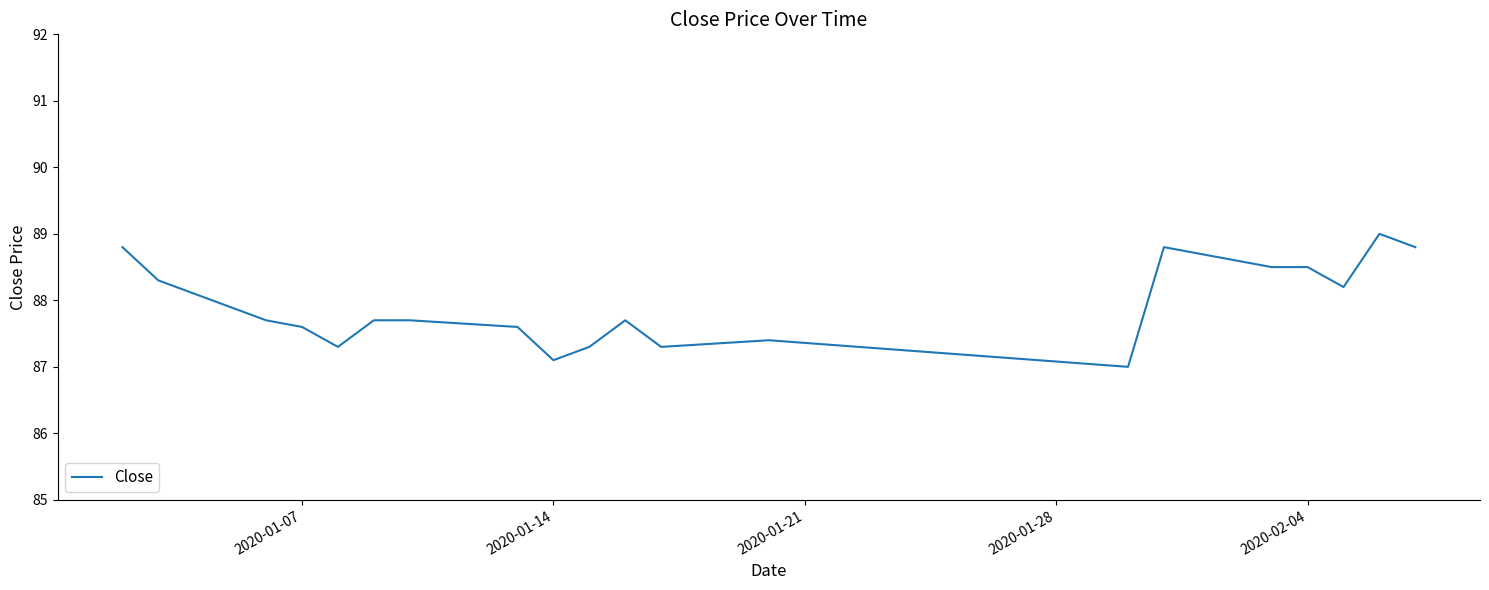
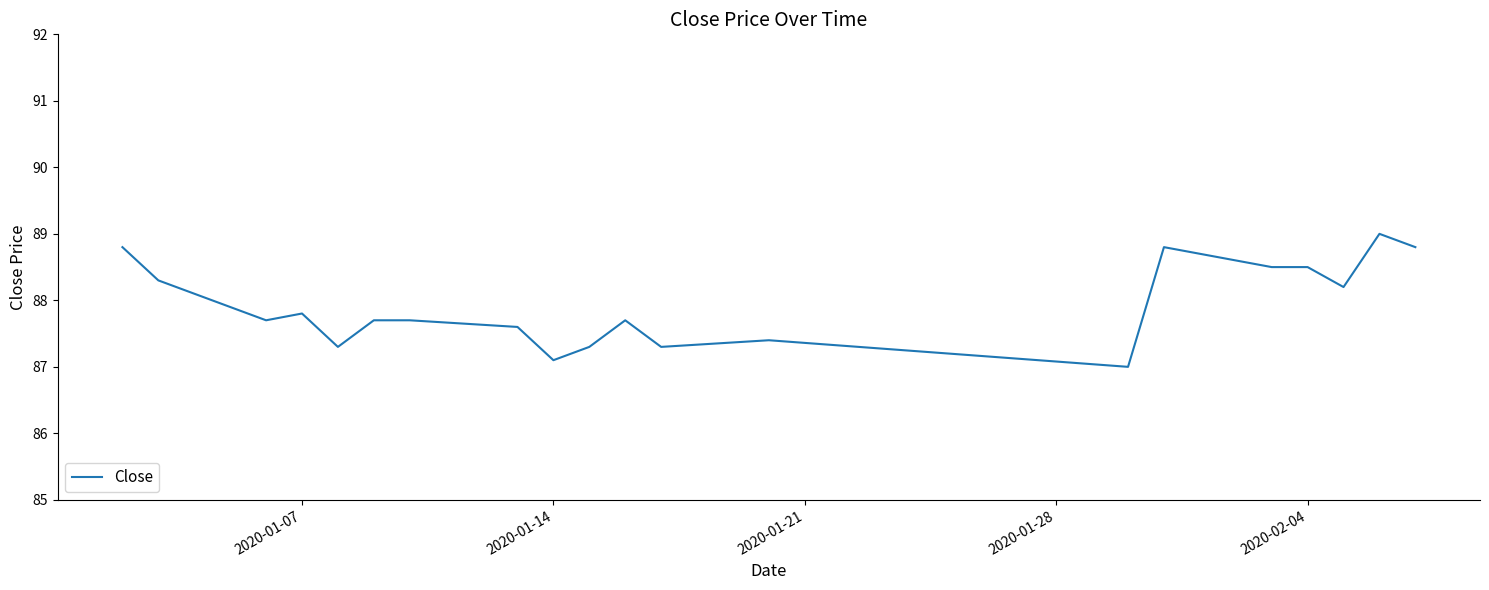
2020-01-07: 87.6 -> 87.8
